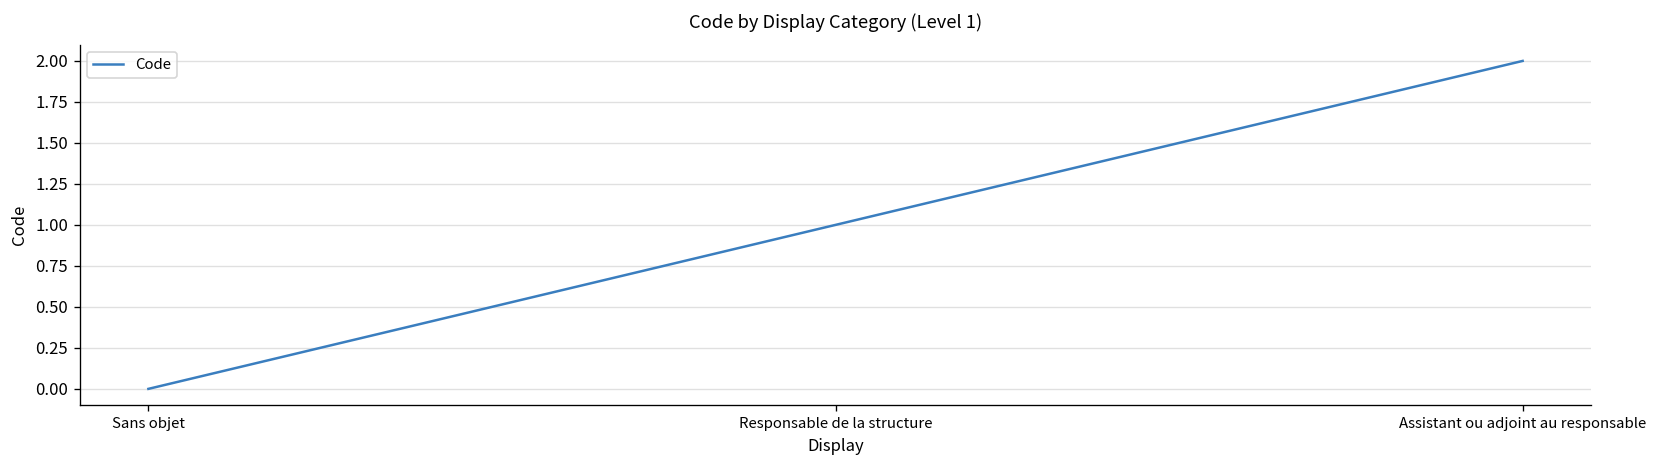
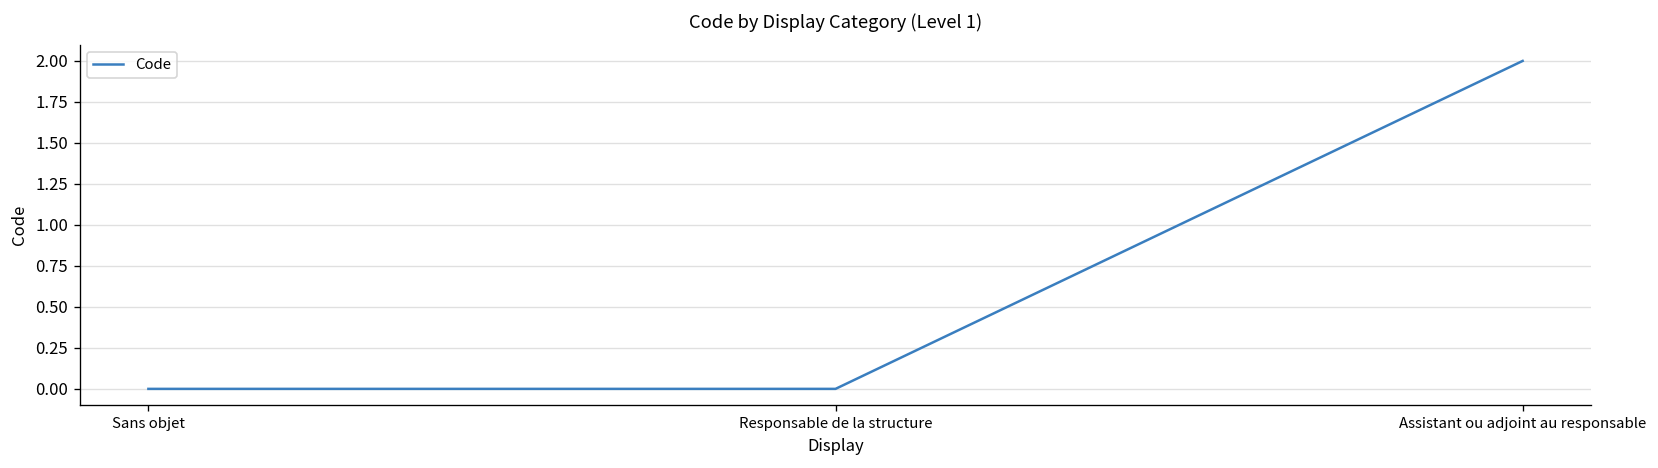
Responsable de la structure: 1 -> 0
